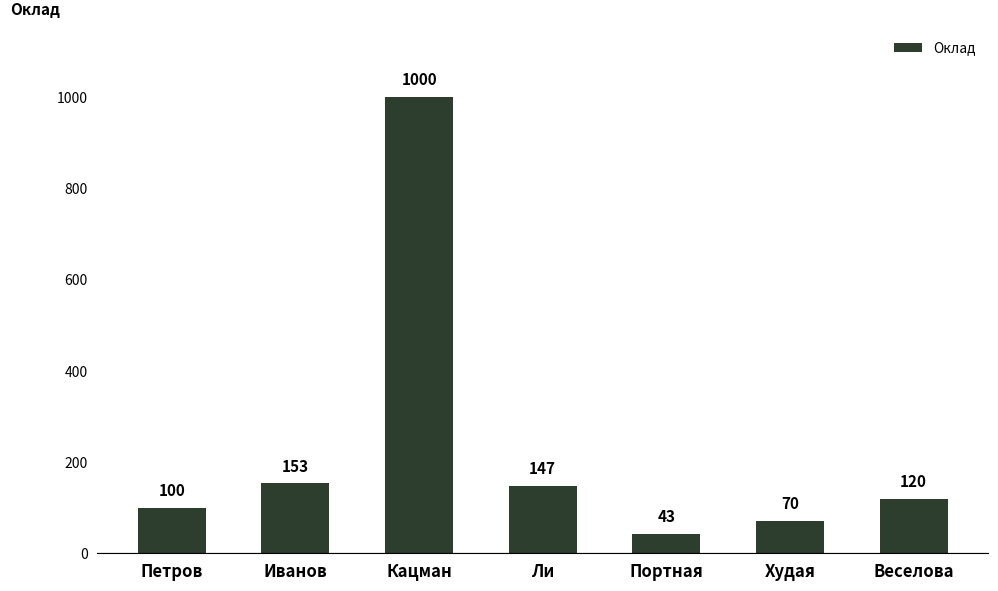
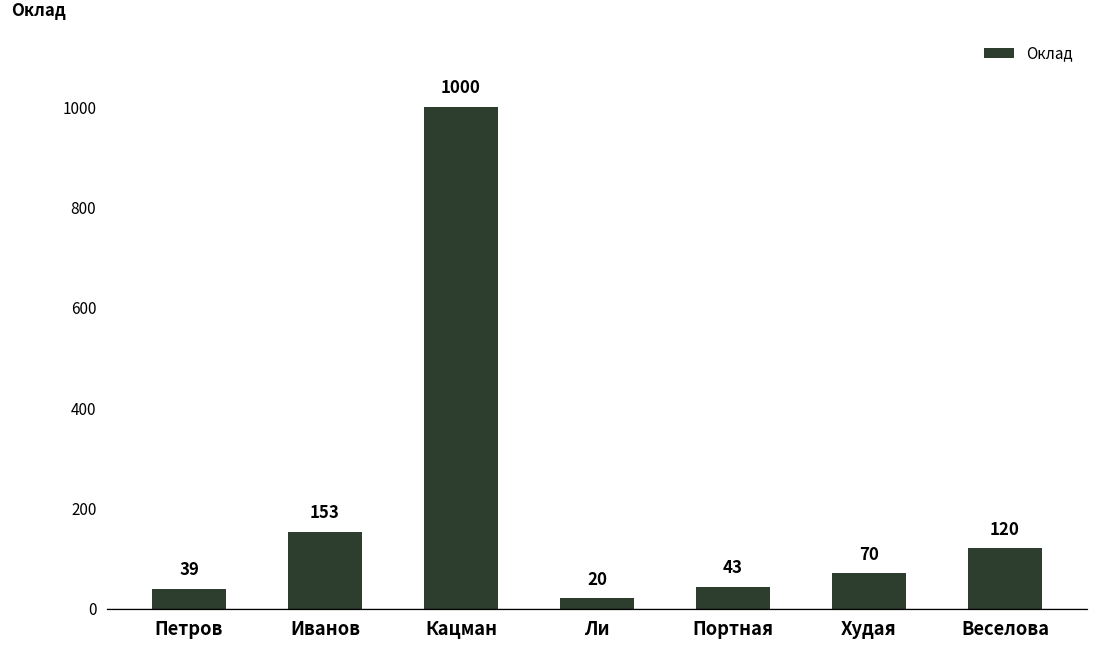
Петров: 100 -> 39
Ли: 147 -> 20
